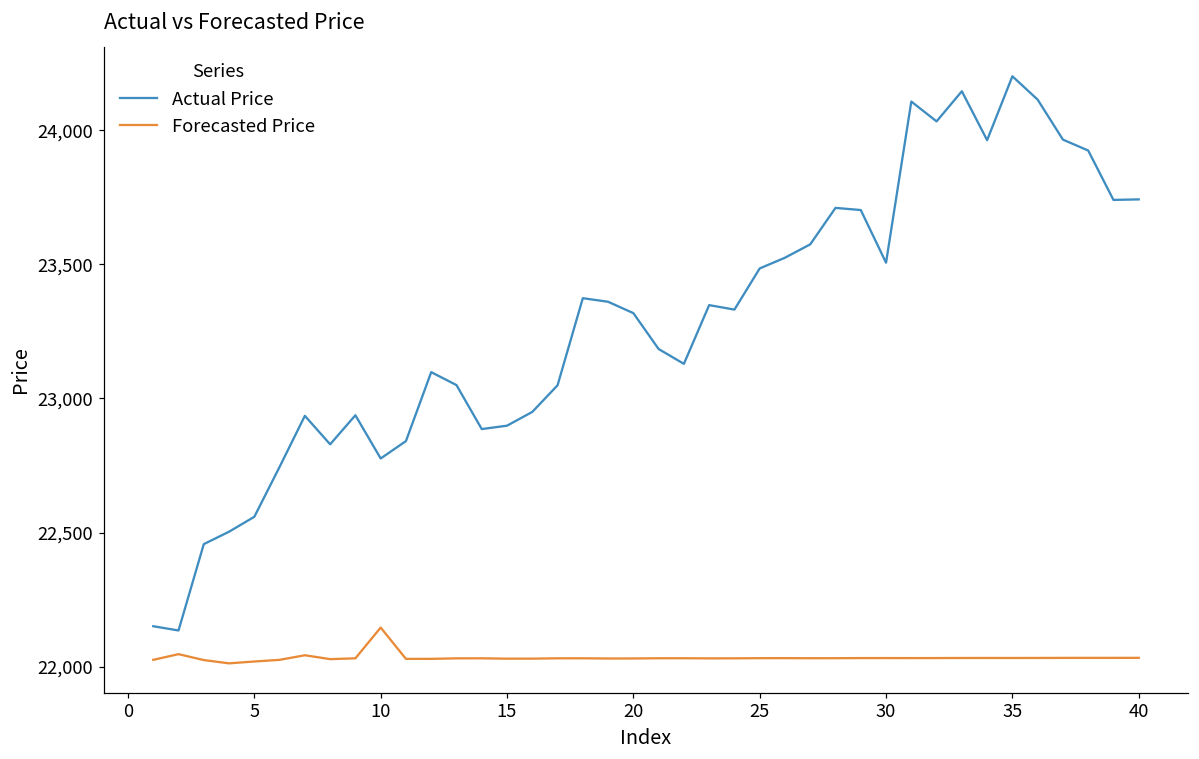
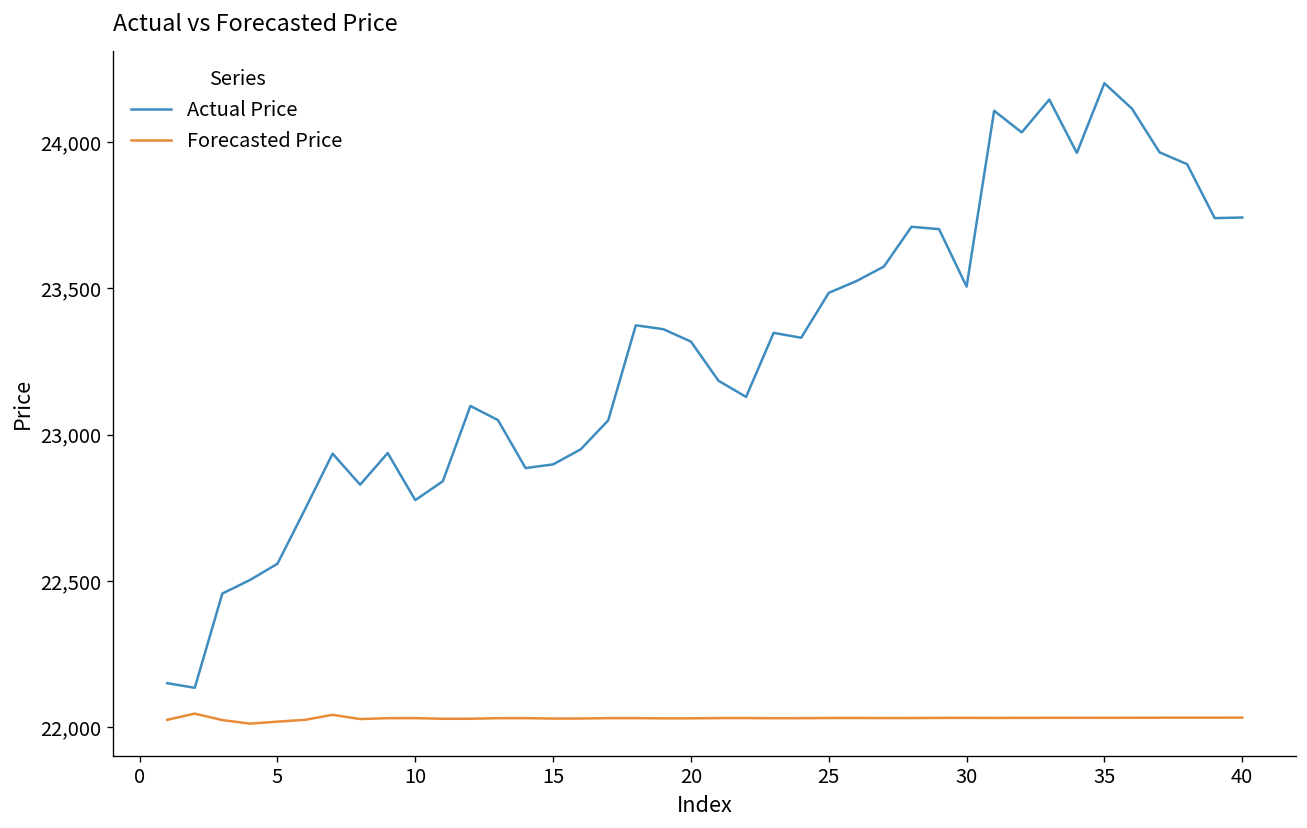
Forecasted Price, 10: 22,150 -> 22,030
